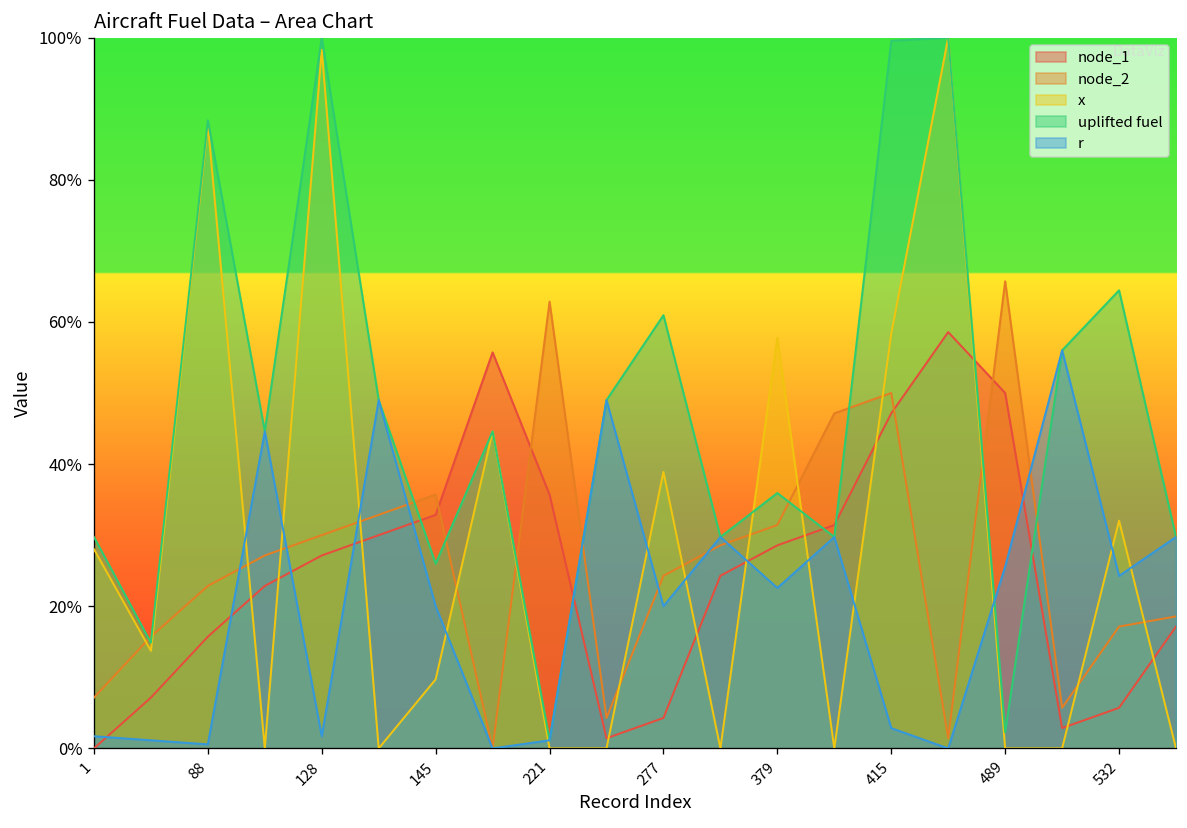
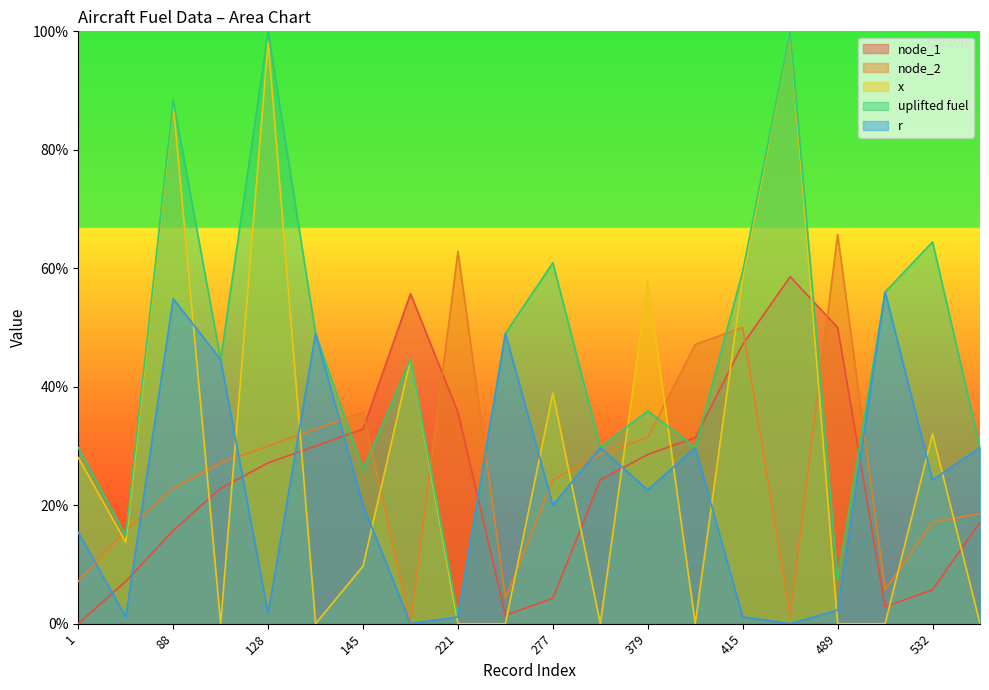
r, 1: 2% -> 15%
r, 88: 1% -> 55%
uplifted fuel, 415: 100% -> 59%
r, 415: 3% -> 1%
uplifted fuel, 489: 2% -> 7%
r, 489: 26% -> 2%
